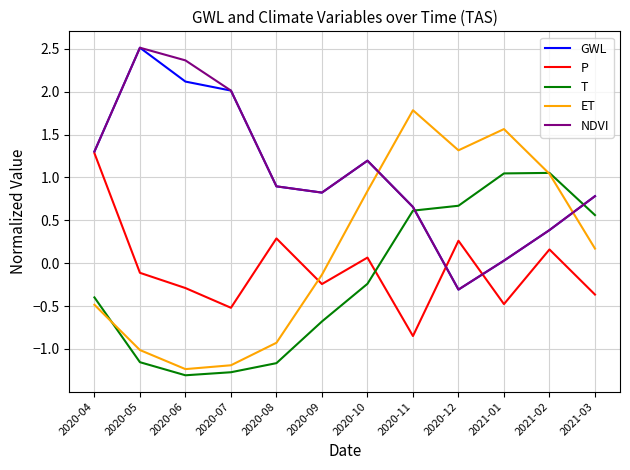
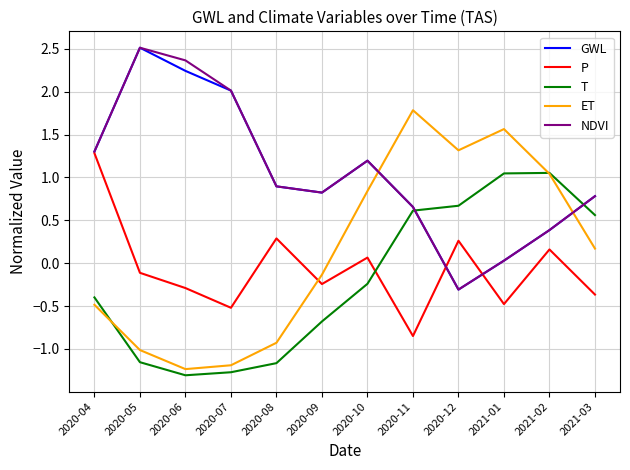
GWL, 2020-06: 2.1 -> 2.2
